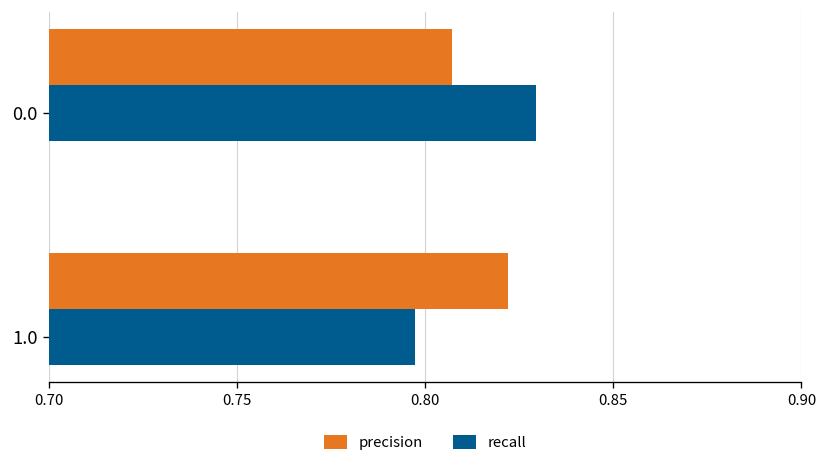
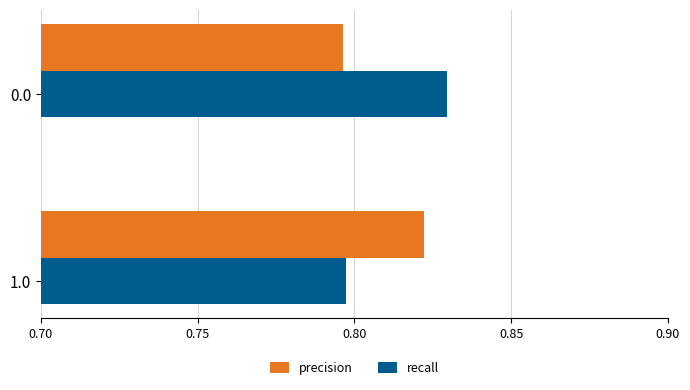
precision, 0.0: 0.807 -> 0.796
